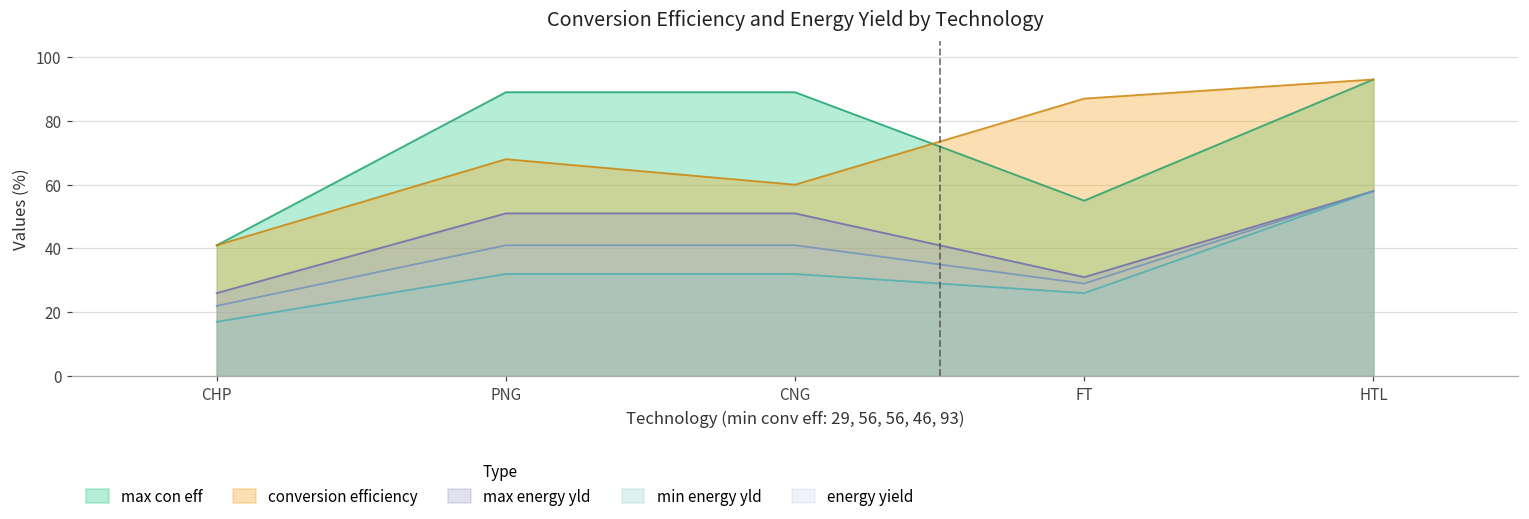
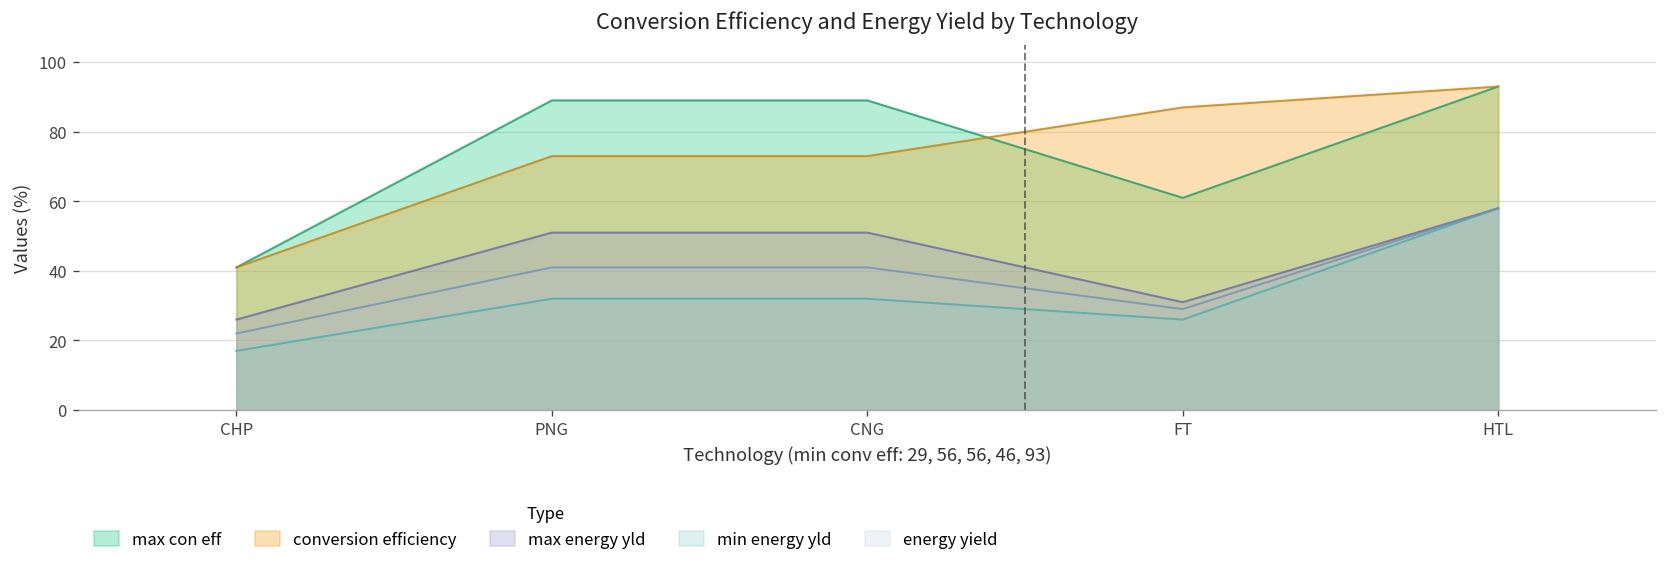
conversion efficiency, PNG: 68 -> 73
conversion efficiency, CNG: 60 -> 73
max con eff, FT: 55 -> 61
